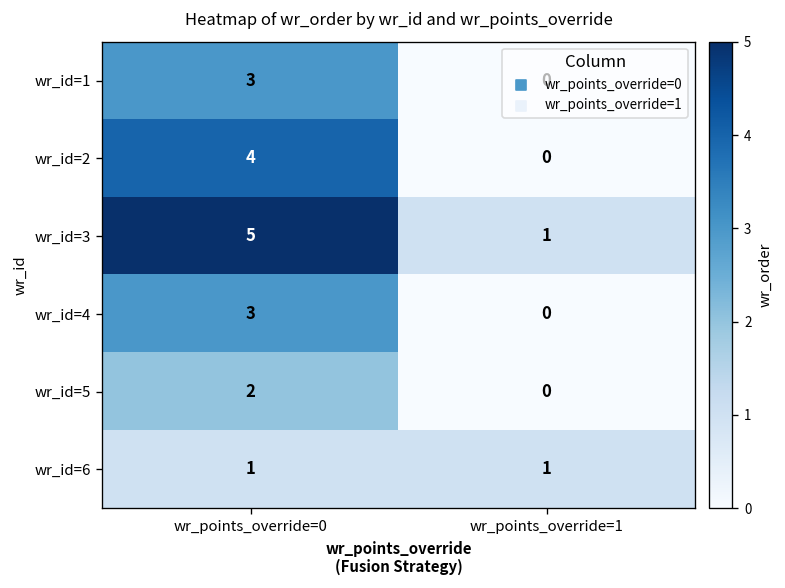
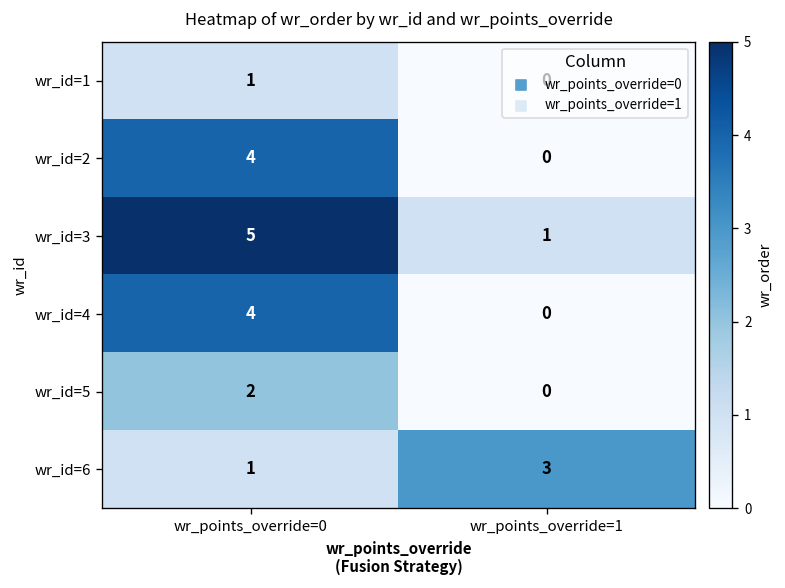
wr_id=1, wr_points_override=0: 3 -> 1
wr_id=4, wr_points_override=0: 3 -> 4
wr_id=6, wr_points_override=1: 1 -> 3
